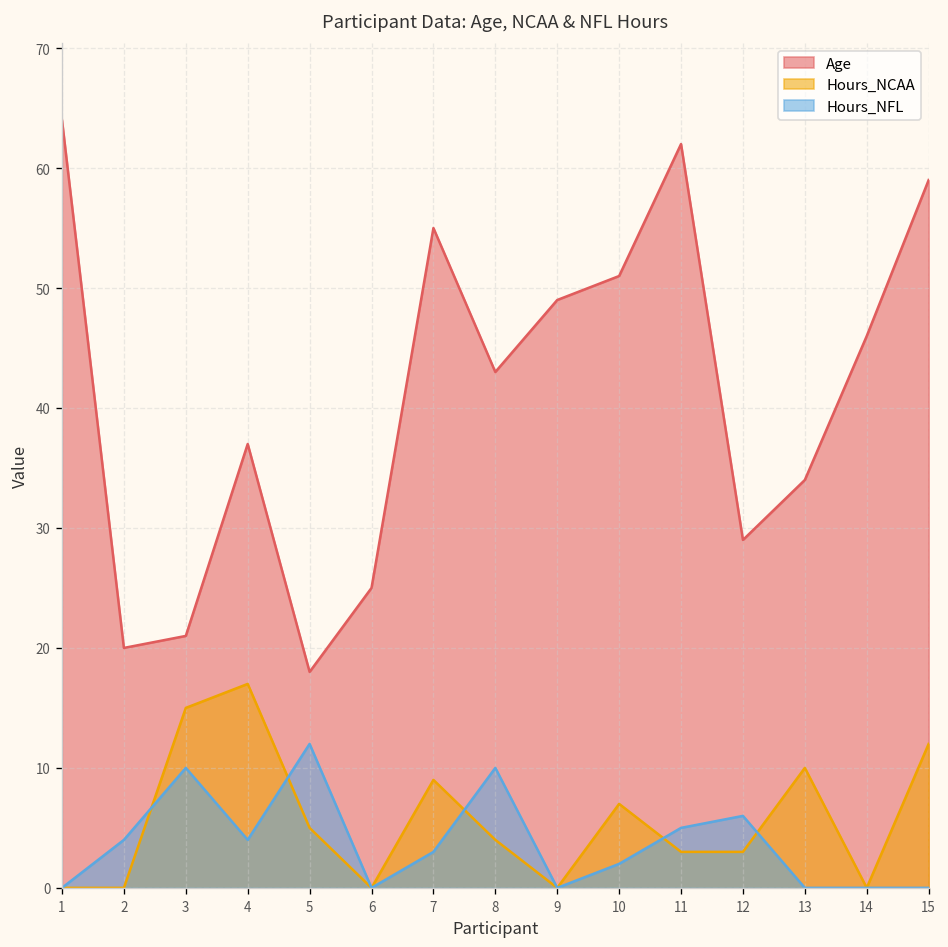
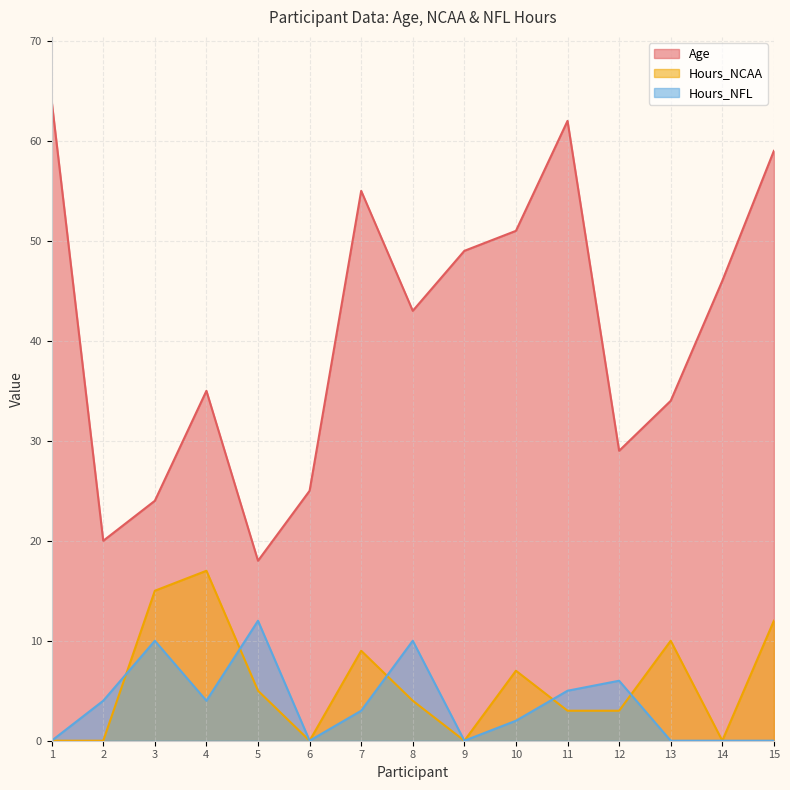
Age, 3: 21 -> 24
Age, 4: 37 -> 35
